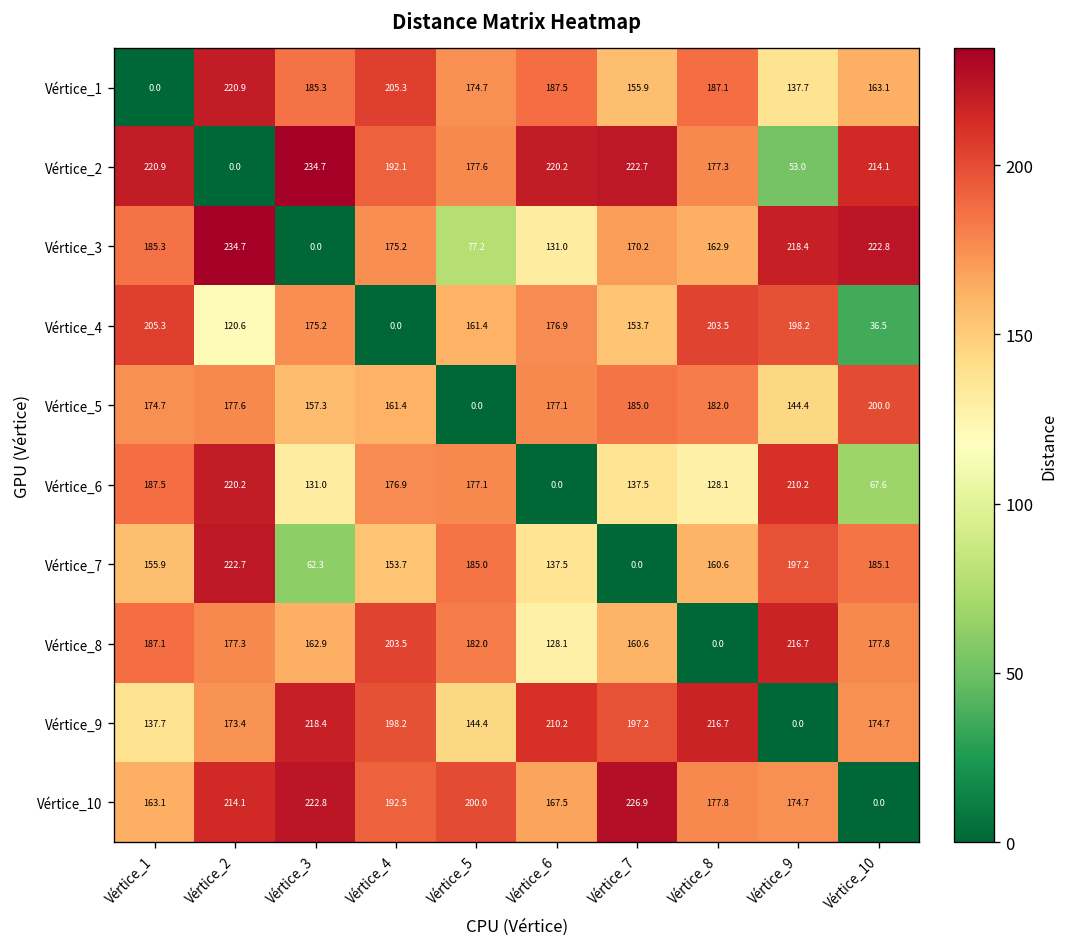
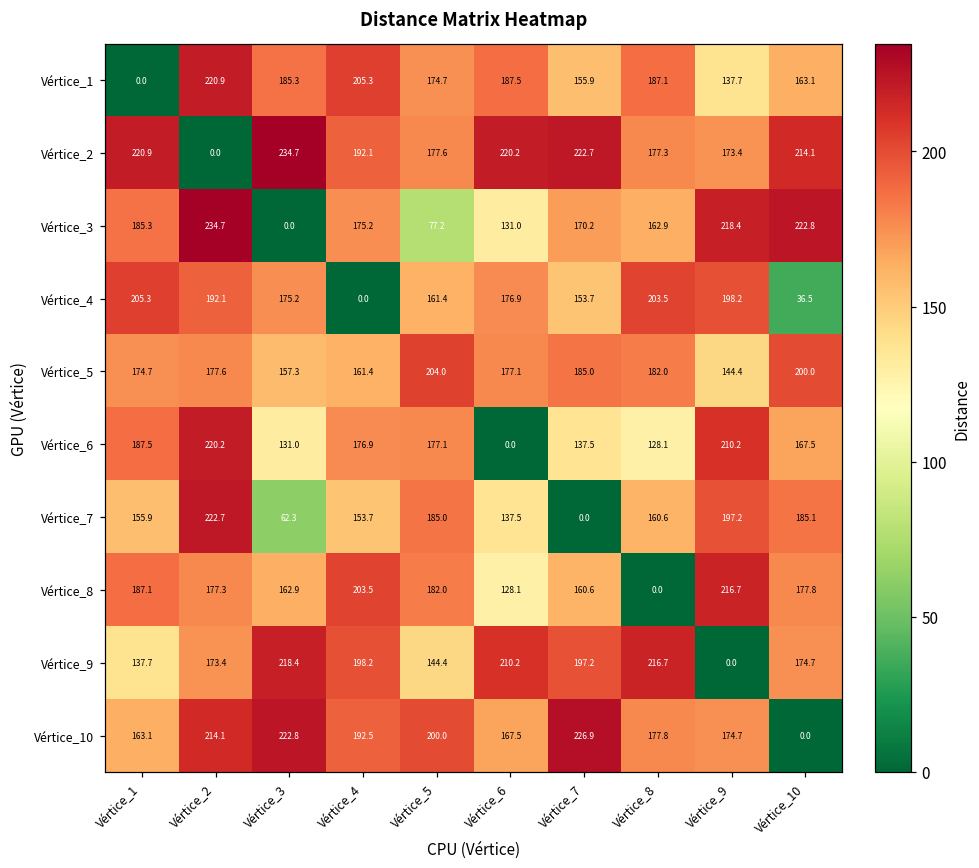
Vértice_2, Vértice_9: 53.0 -> 173.4
Vértice_4, Vértice_2: 120.6 -> 192.1
Vértice_5, Vértice_5: 0.0 -> 204.0
Vértice_6, Vértice_10: 67.6 -> 167.5
